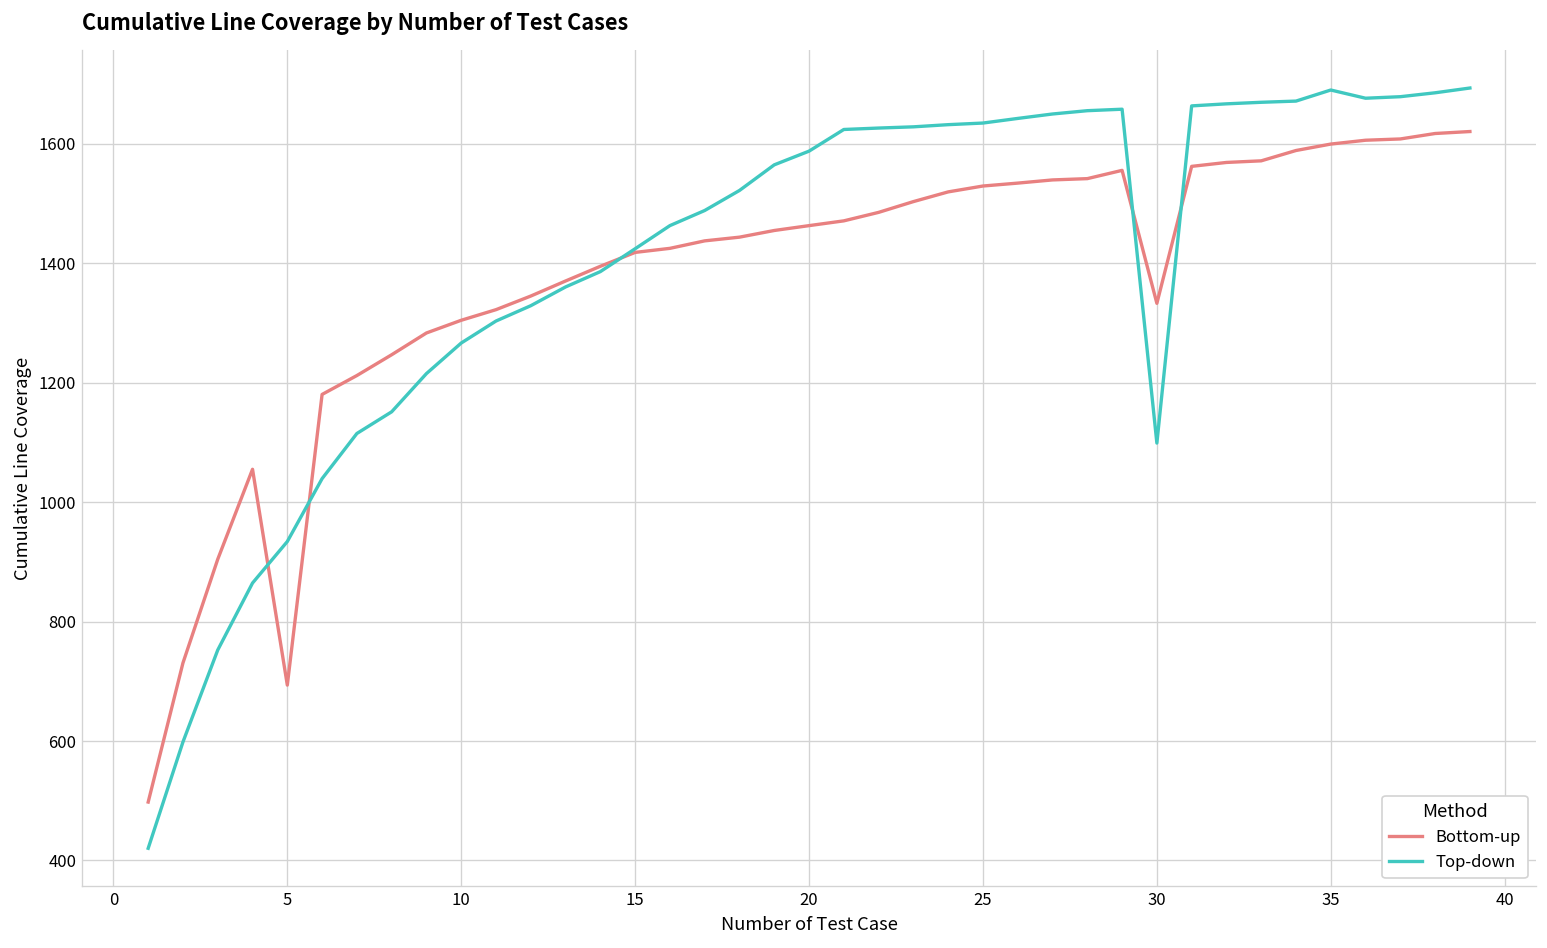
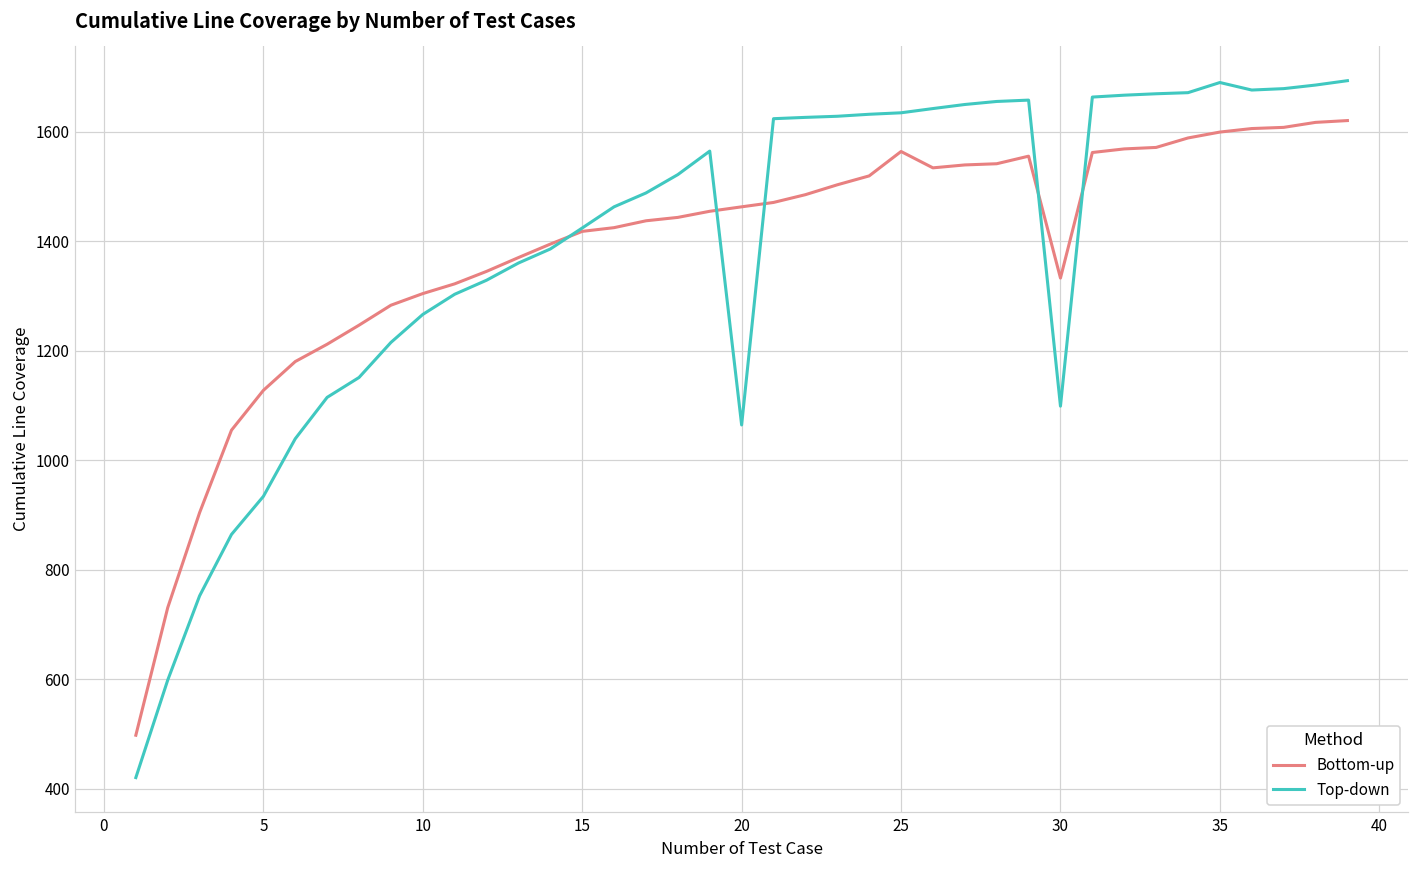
Bottom-up, 5: 690 -> 1130
Top-down, 20: 1590 -> 1060
Bottom-up, 25: 1530 -> 1560
